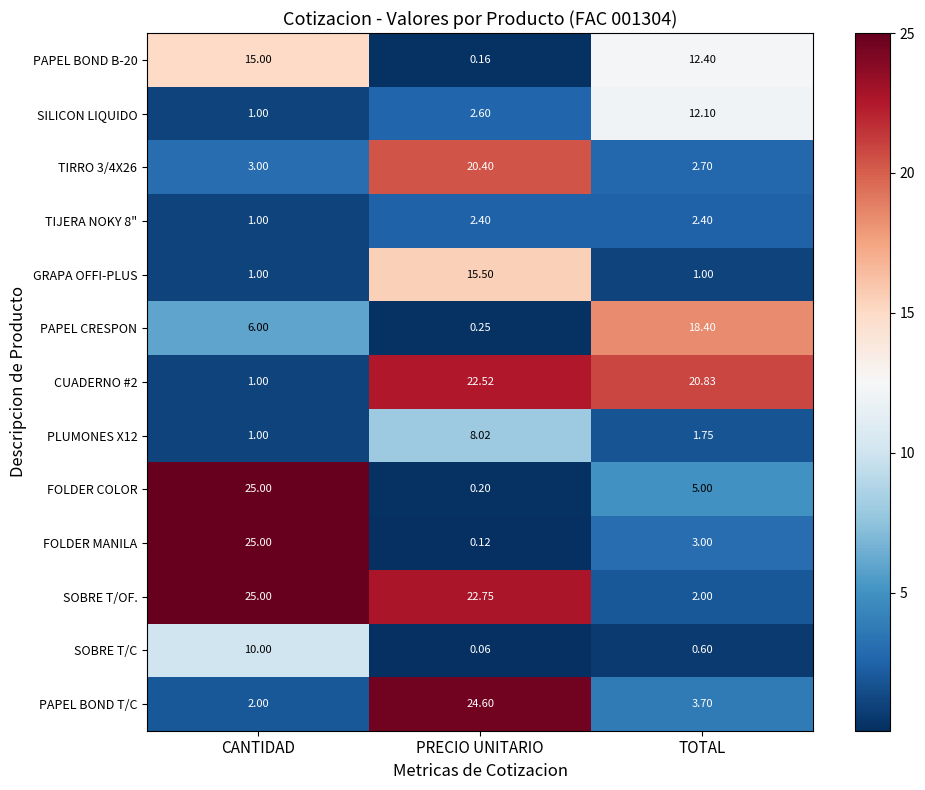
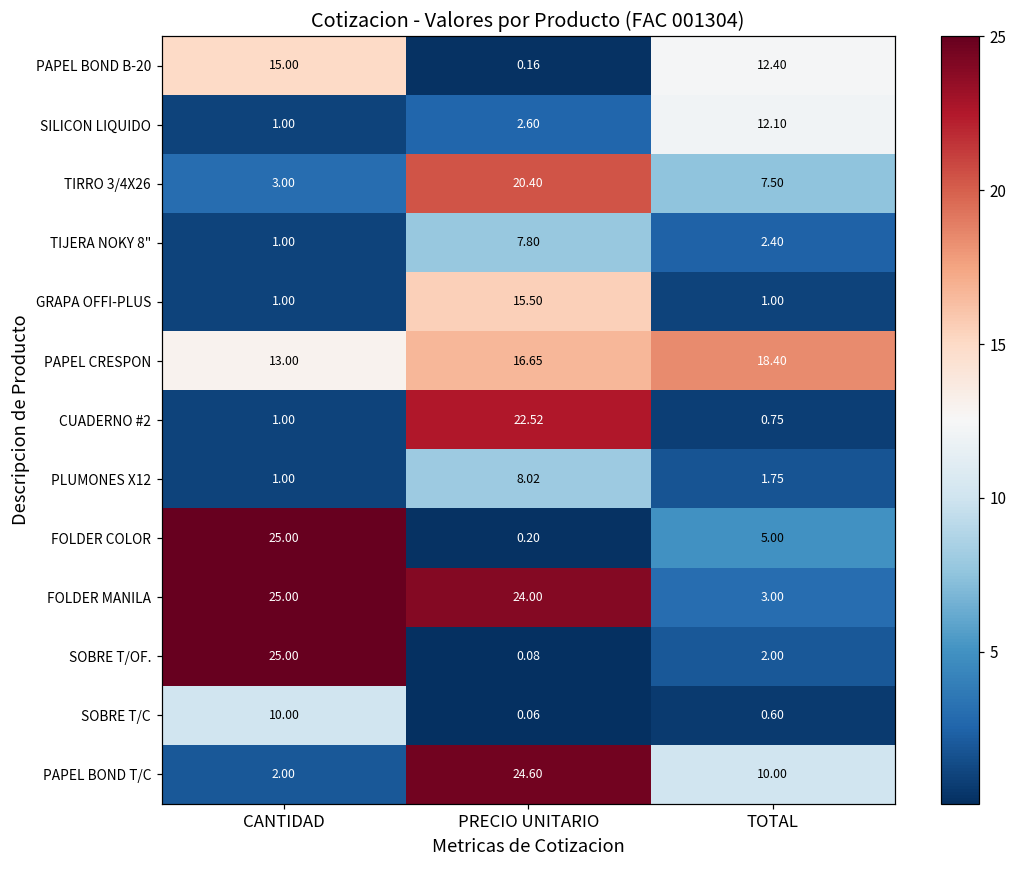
TIRRO 3/4X26, TOTAL: 2.70 -> 7.50
TIJERA NOKY 8", PRECIO UNITARIO: 2.40 -> 7.80
PAPEL CRESPON, CANTIDAD: 6.00 -> 13.00
PAPEL CRESPON, PRECIO UNITARIO: 0.25 -> 16.65
CUADERNO #2, TOTAL: 20.83 -> 0.75
FOLDER MANILA, PRECIO UNITARIO: 0.12 -> 24.00
SOBRE T/OF., PRECIO UNITARIO: 22.75 -> 0.08
PAPEL BOND T/C, TOTAL: 3.70 -> 10.00
